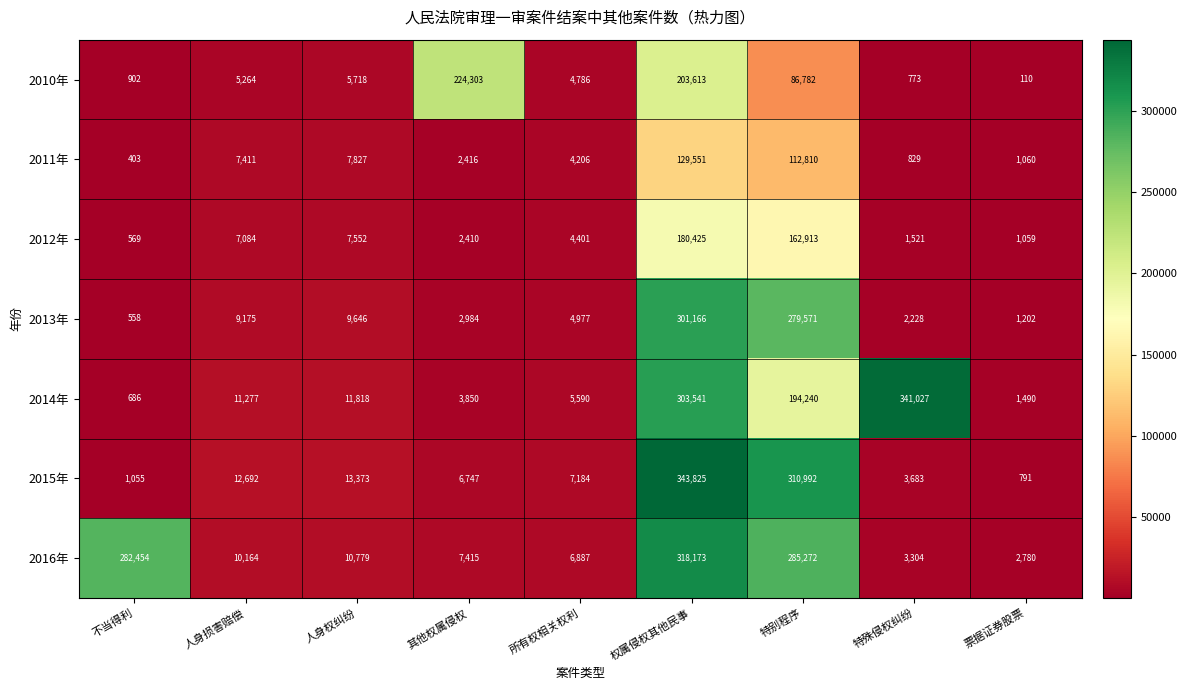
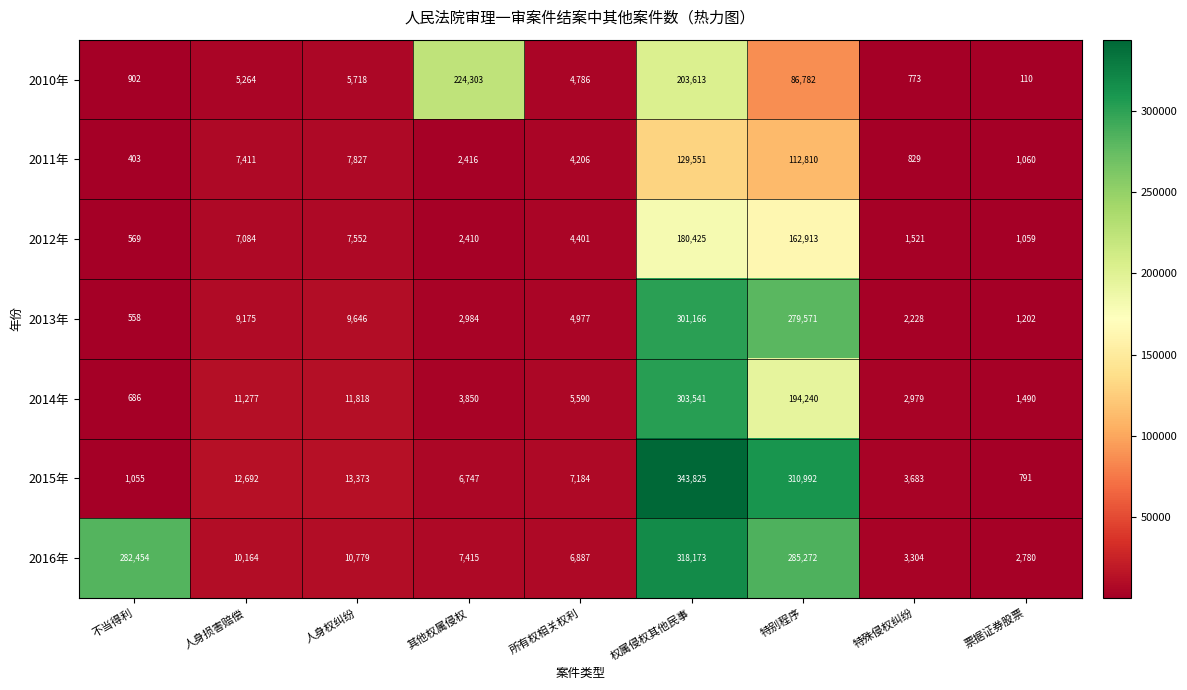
2014年, 特殊侵权纠纷: 341,027 -> 2,979
